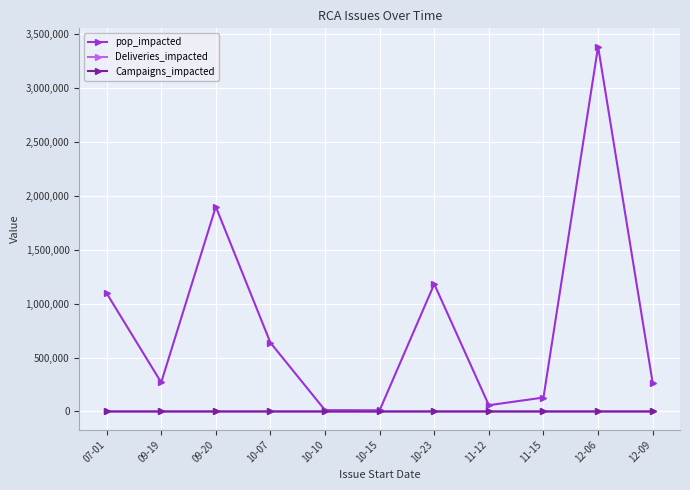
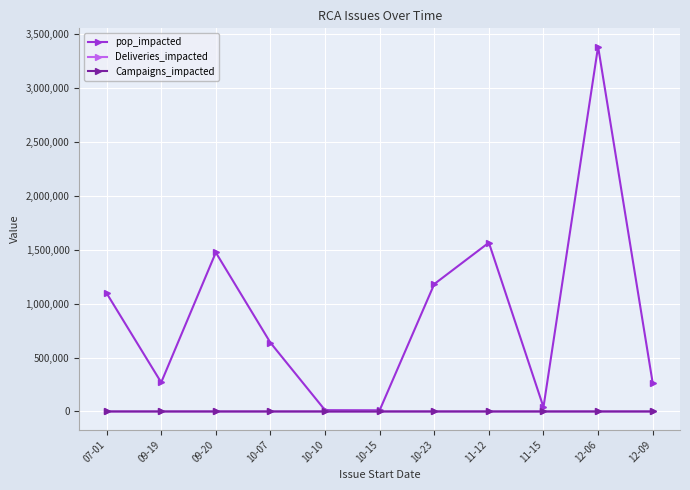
pop_impacted, 09-20: 1,900,000 -> 1,480,000
pop_impacted, 11-12: 60,000 -> 1,570,000
pop_impacted, 11-15: 130,000 -> 40,000
